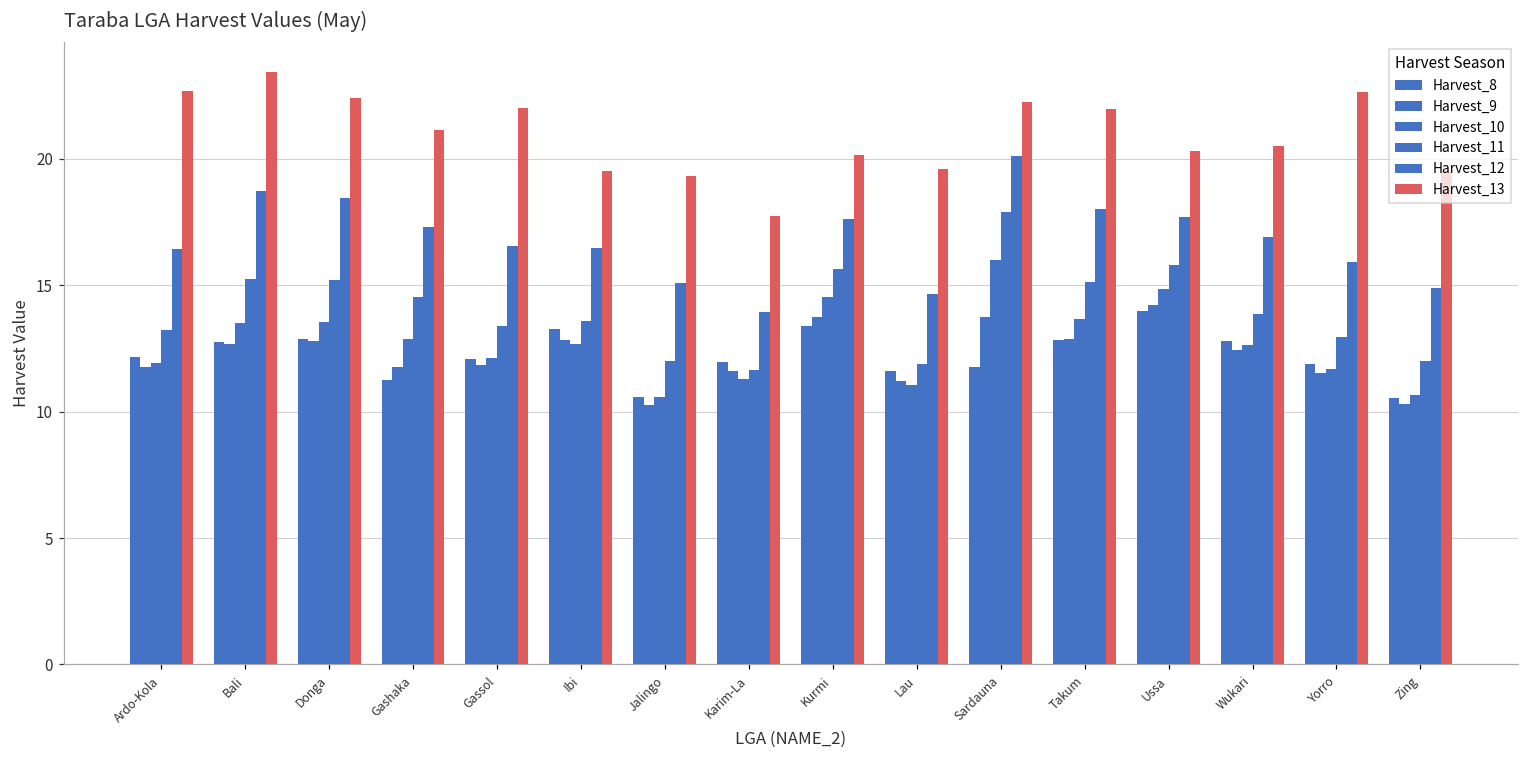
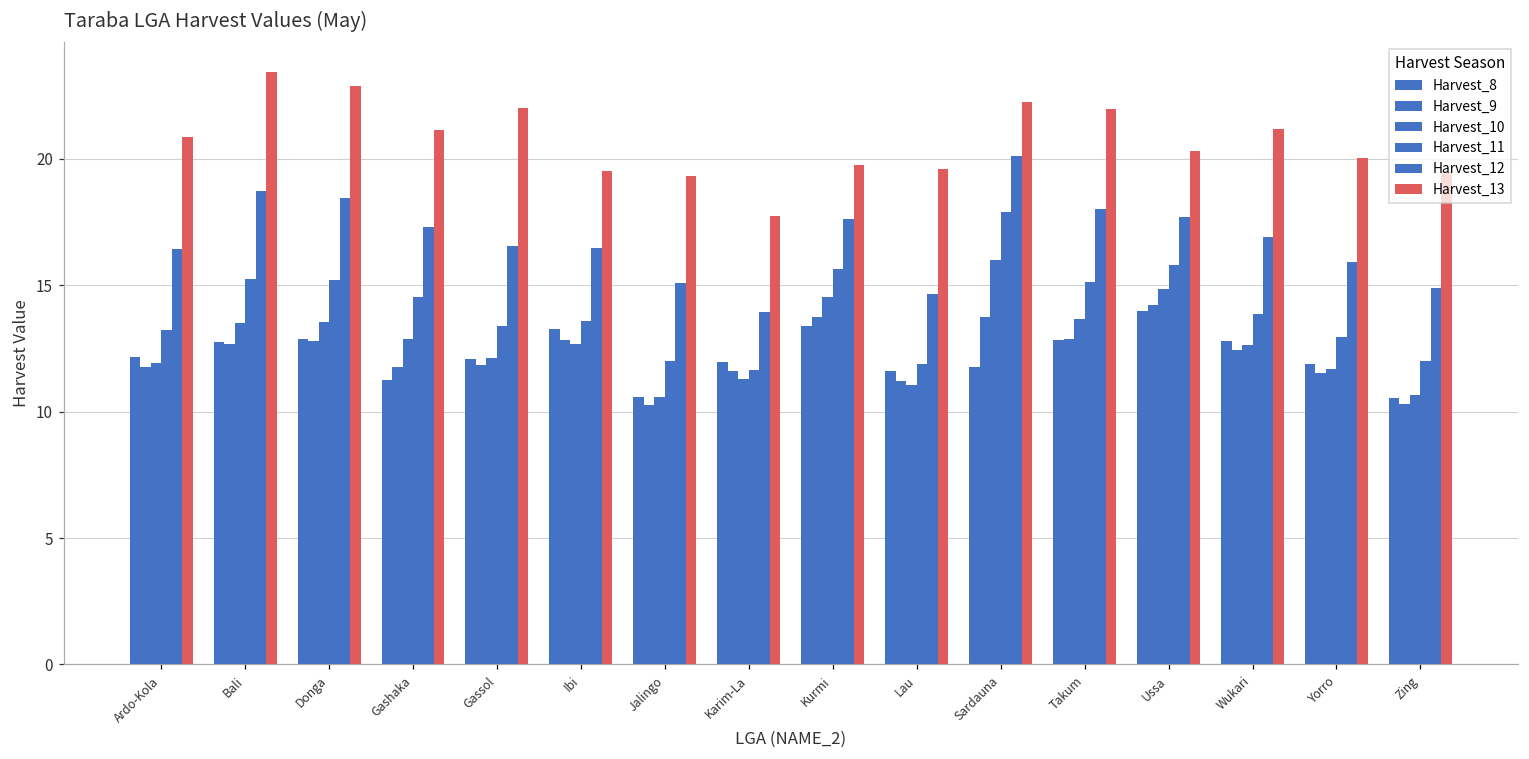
Harvest_13, Ardo-Kola: 22.7 -> 20.9
Harvest_13, Donga: 22.4 -> 22.9
Harvest_13, Kurmi: 20.1 -> 19.8
Harvest_13, Wukari: 20.5 -> 21.2
Harvest_13, Yorro: 22.7 -> 20.0
